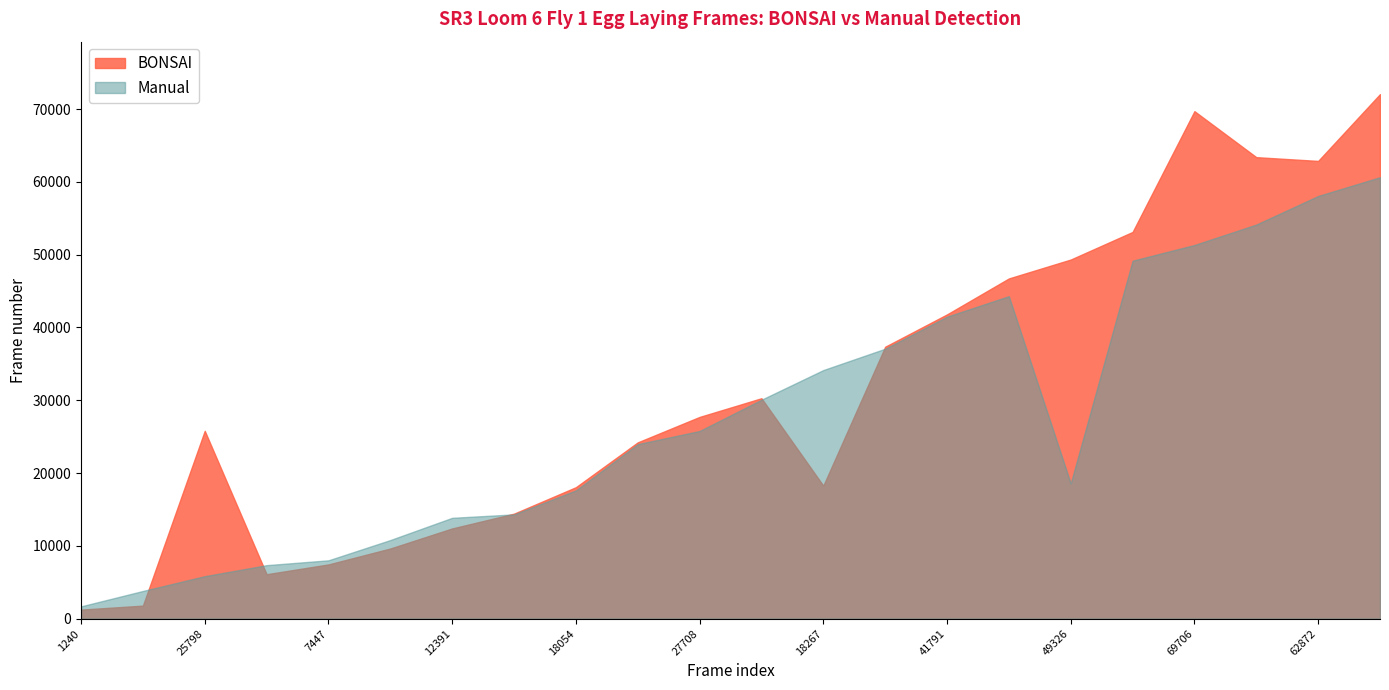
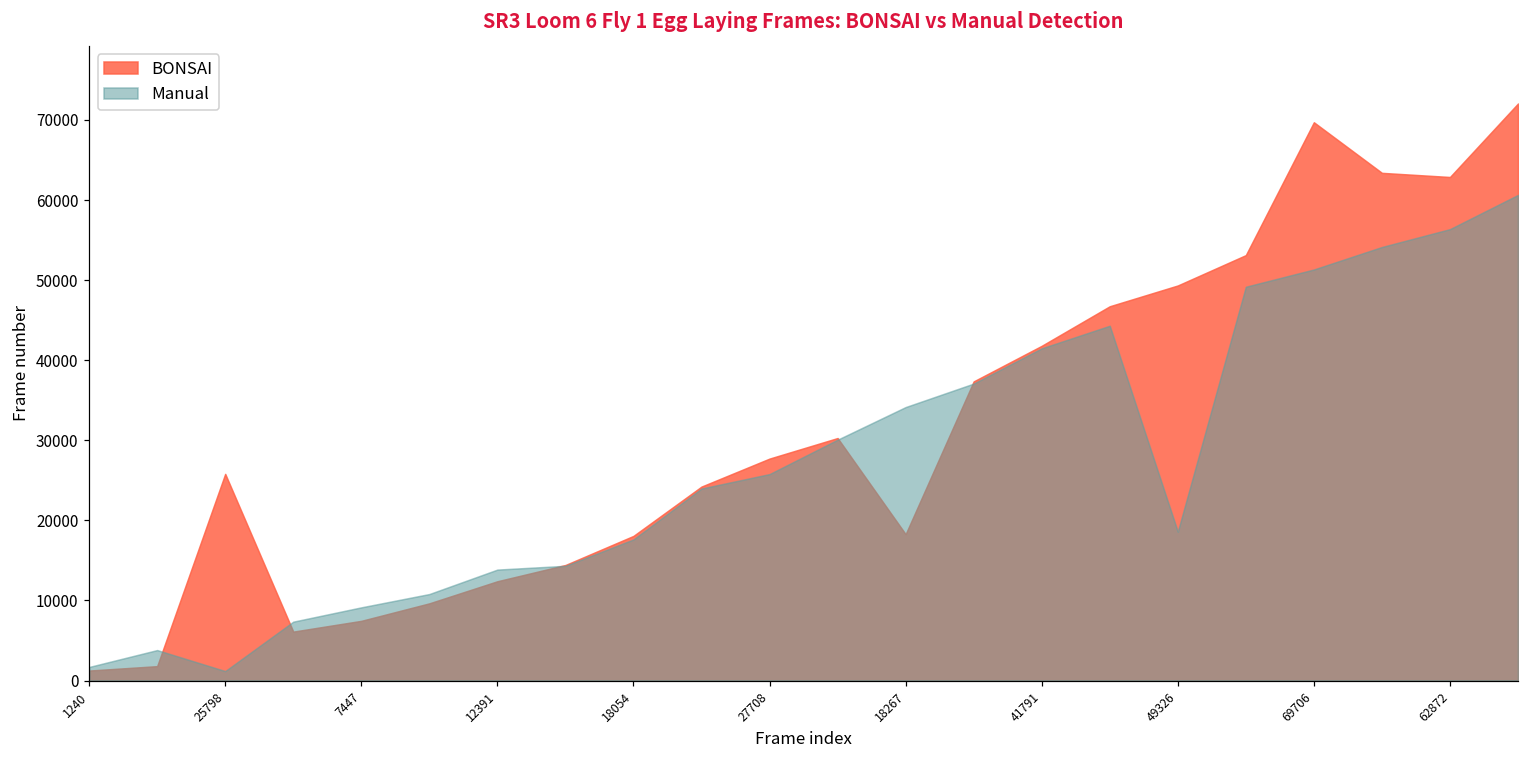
Manual, 25798: 6000 -> 1000
Manual, 7447: 8000 -> 9000
Manual, 62872: 58000 -> 56000
